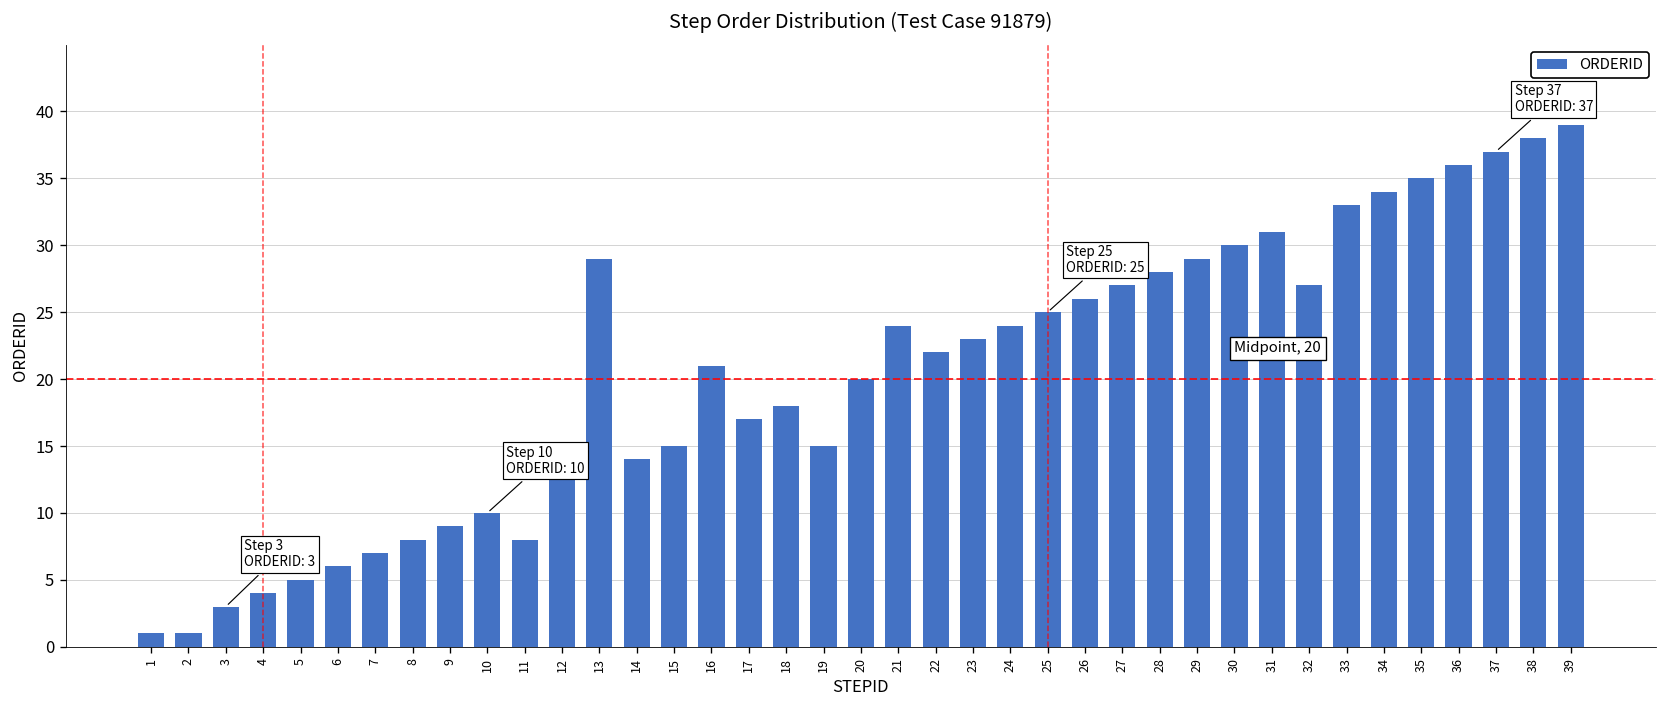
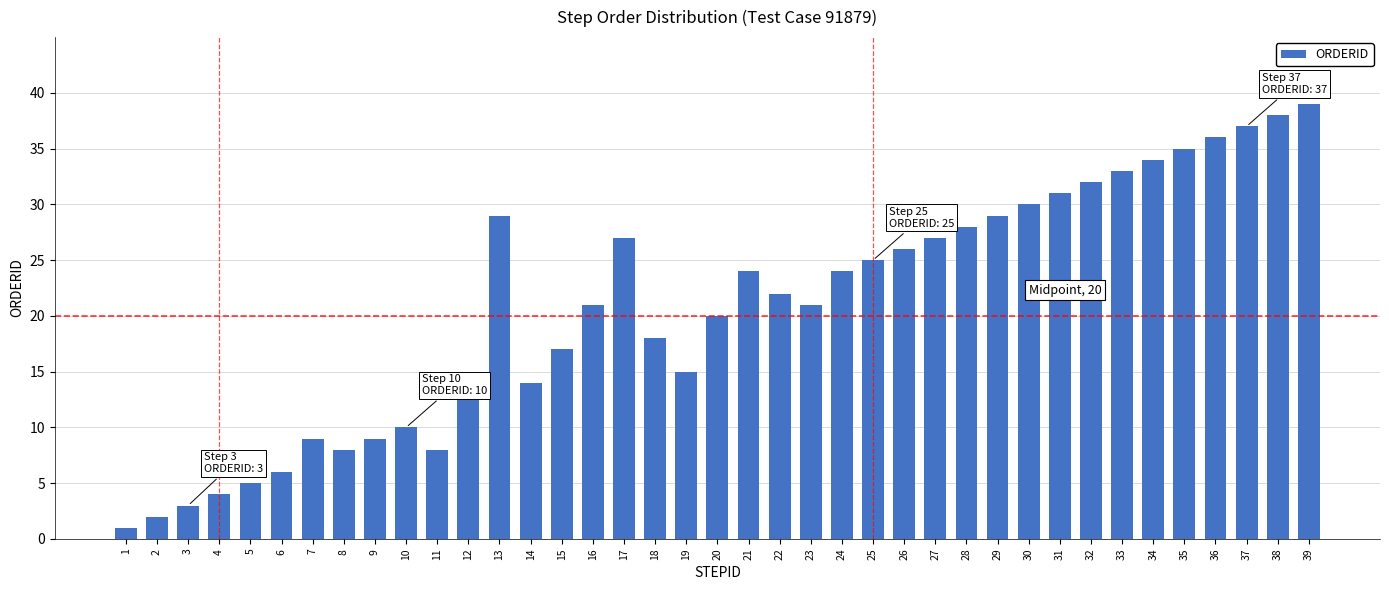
2: 1 -> 2
7: 7 -> 9
15: 15 -> 17
17: 17 -> 27
23: 23 -> 21
32: 27 -> 32
